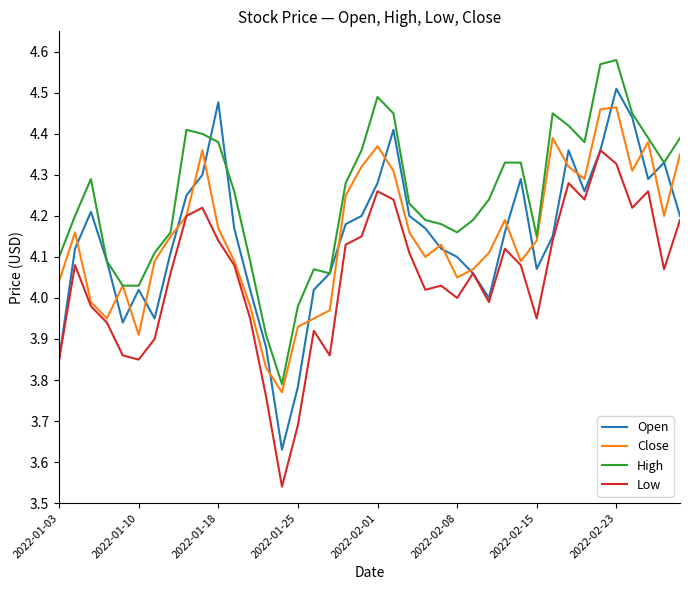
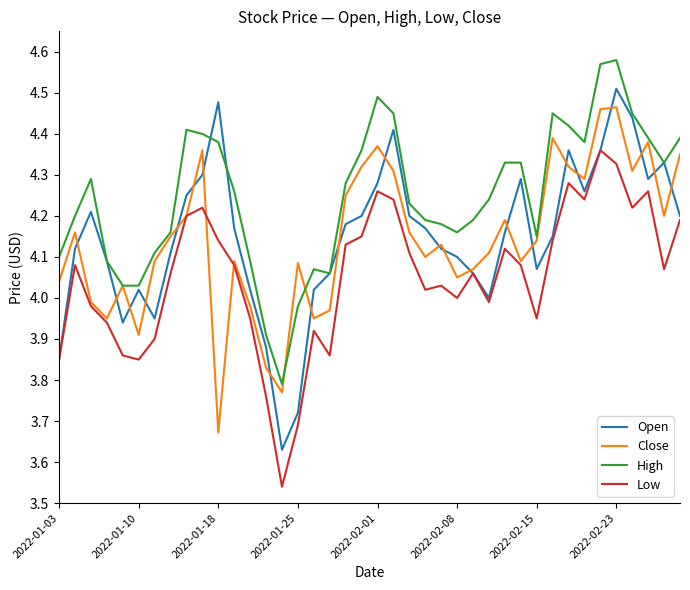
Close, 2022-01-18: 4.17 -> 3.67
Open, 2022-01-25: 3.78 -> 3.72
Close, 2022-01-25: 3.93 -> 4.09
